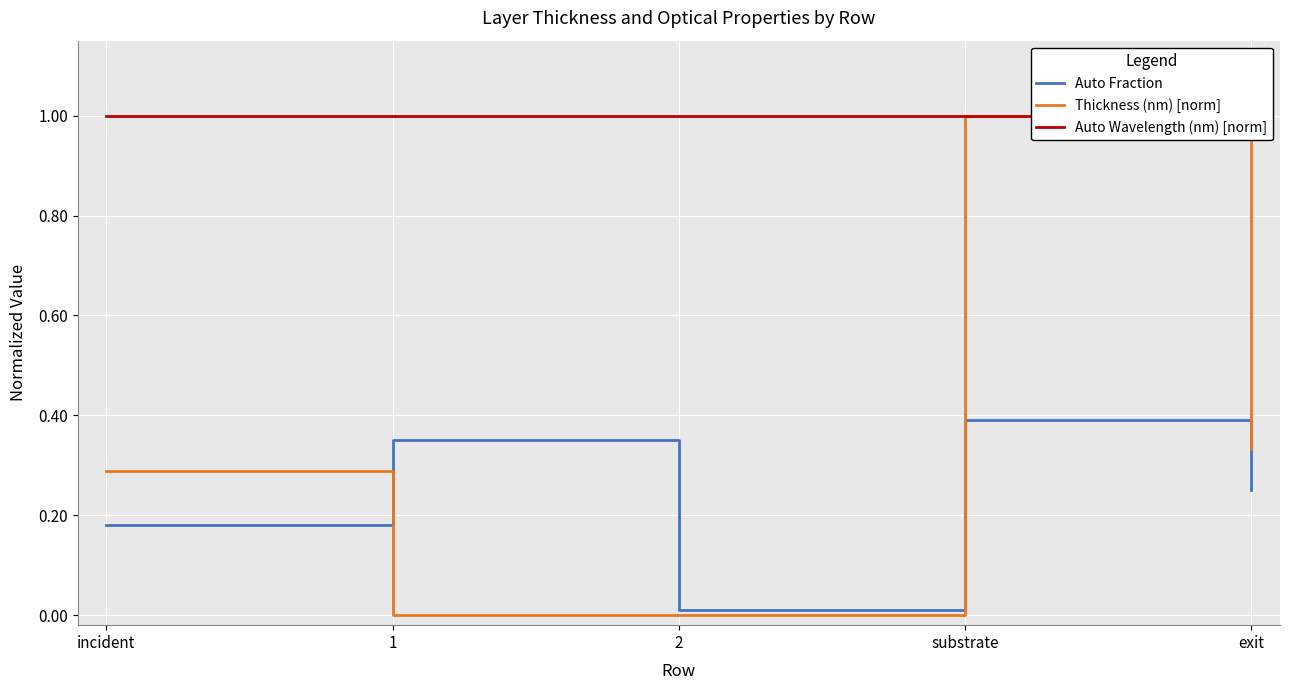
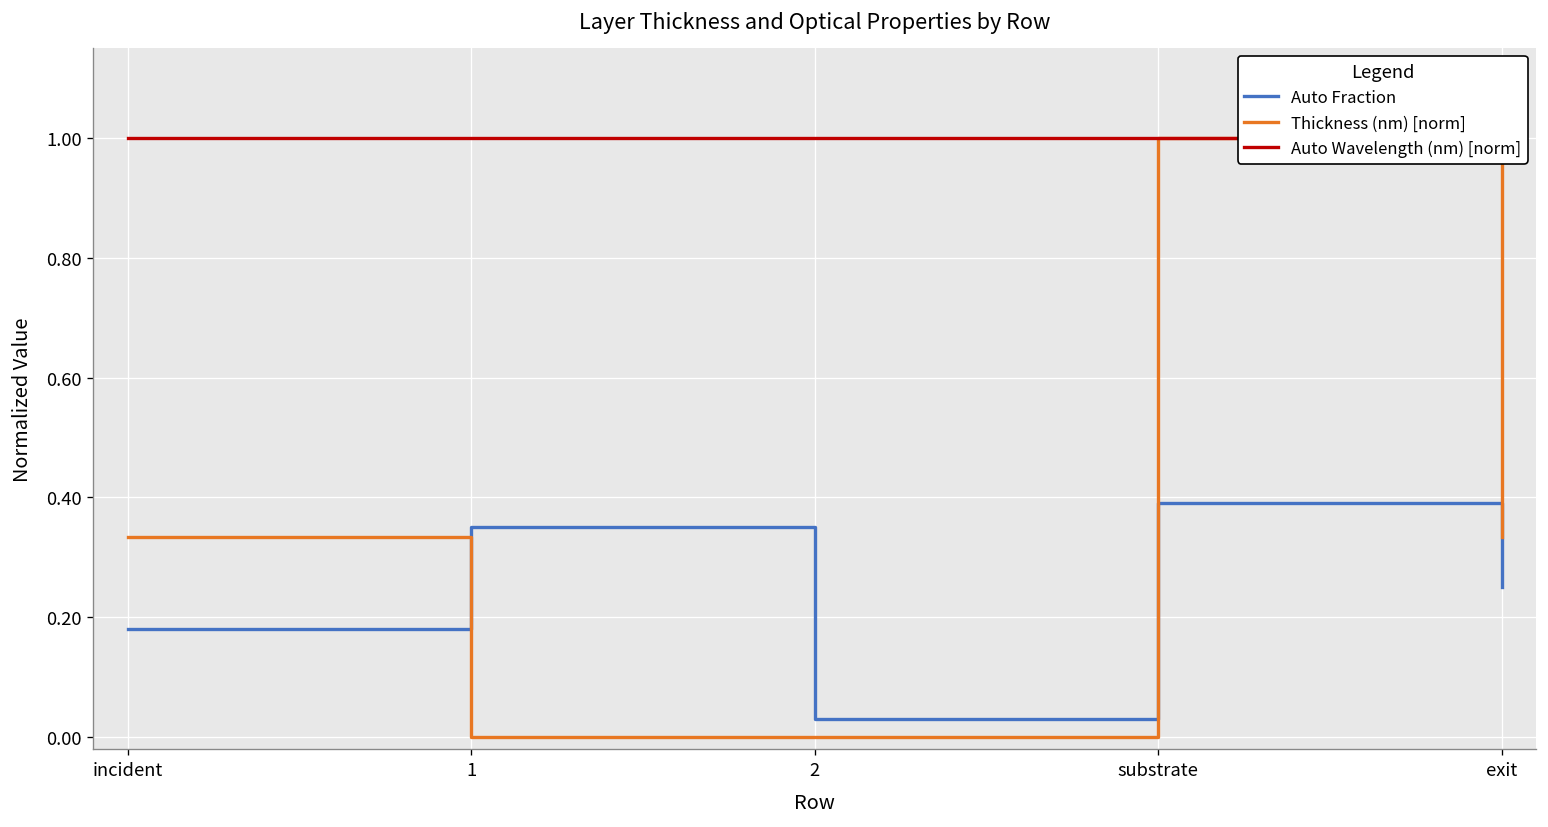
Thickness (nm) [norm], incident: 0.29 -> 0.33
Auto Fraction, 2: 0.01 -> 0.03
